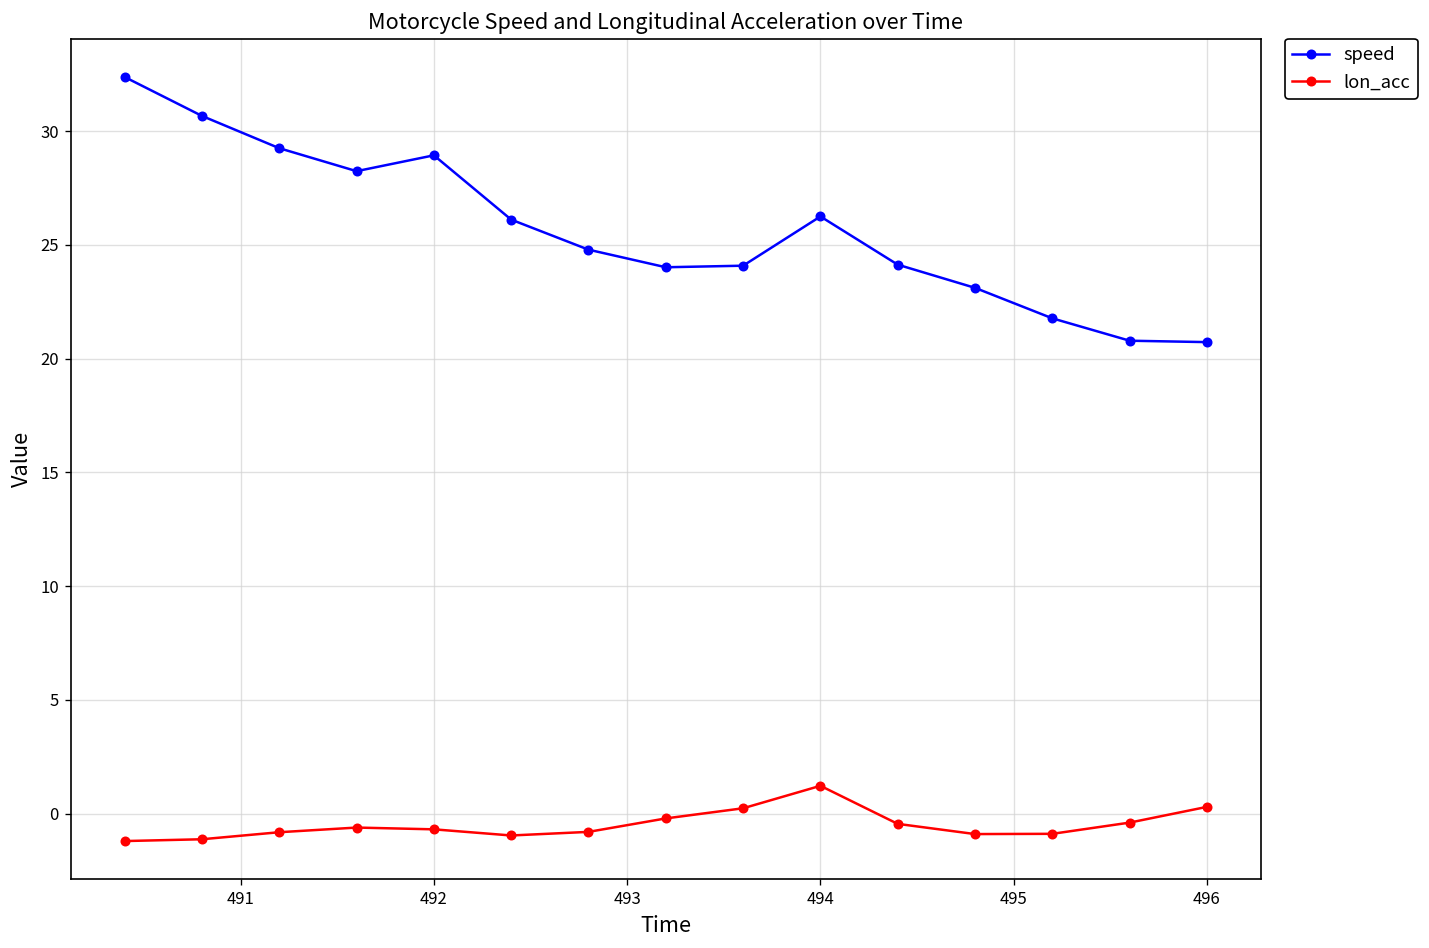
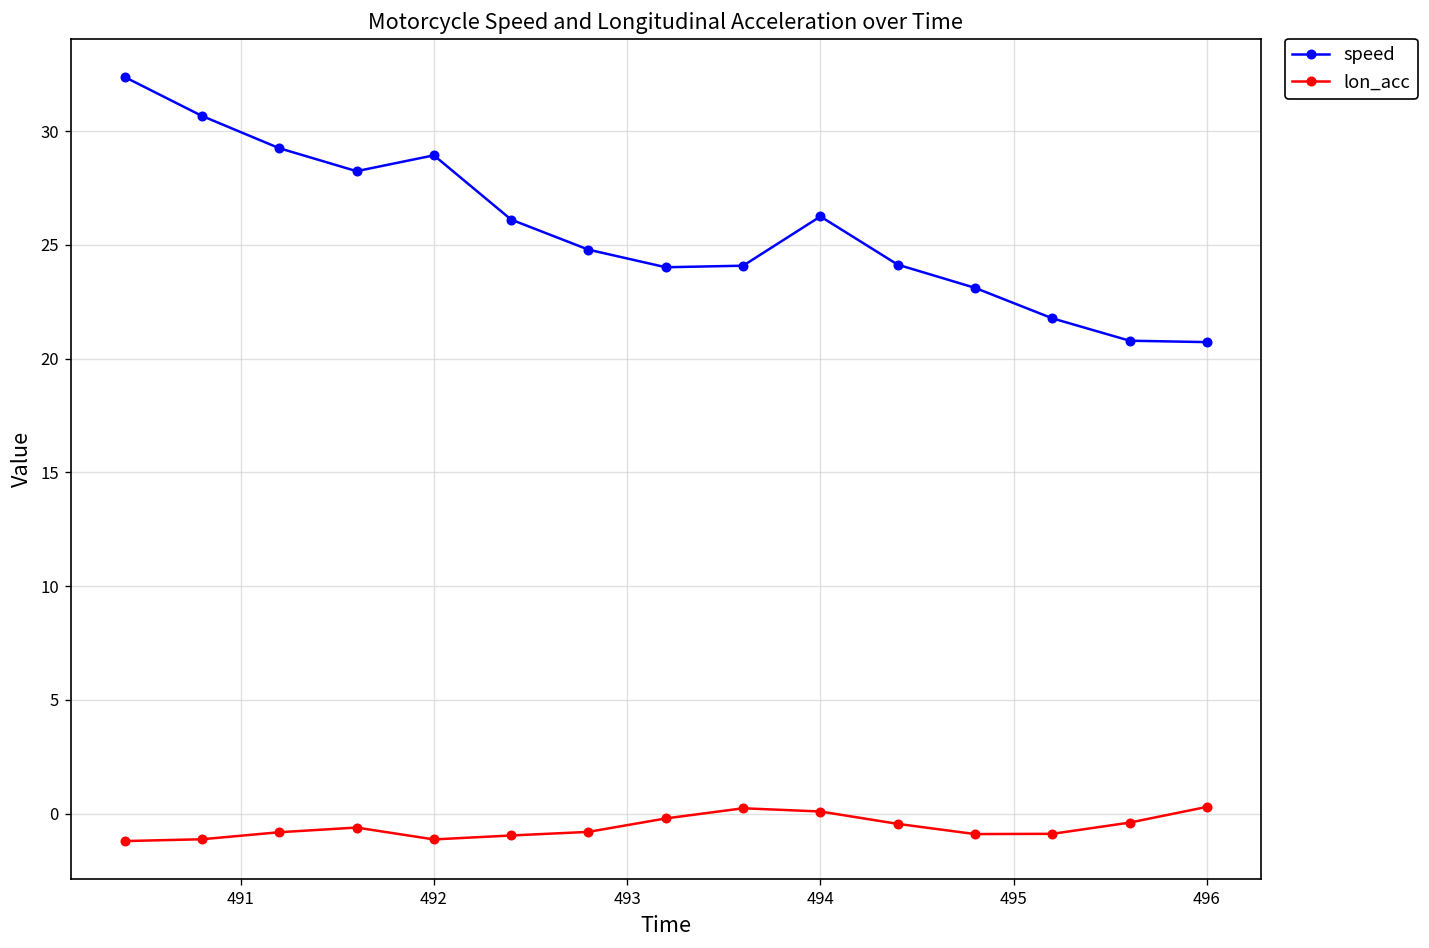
lon_acc, 492: -0.7 -> -1.1
lon_acc, 494: 1.2 -> 0.1
